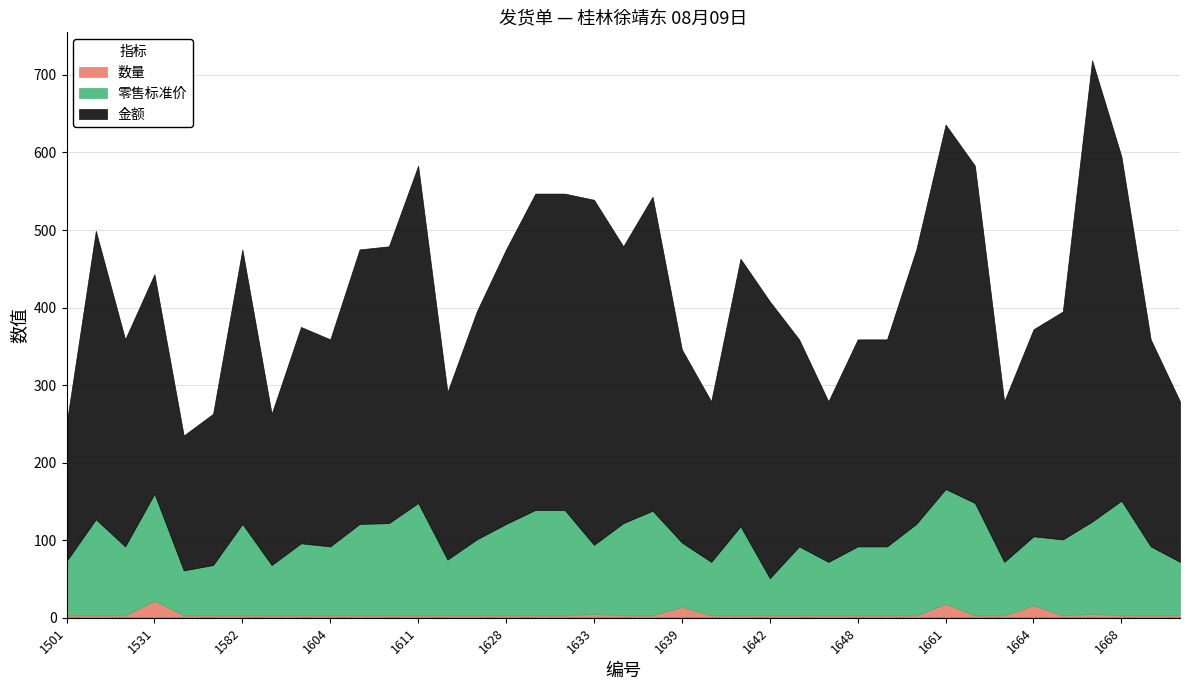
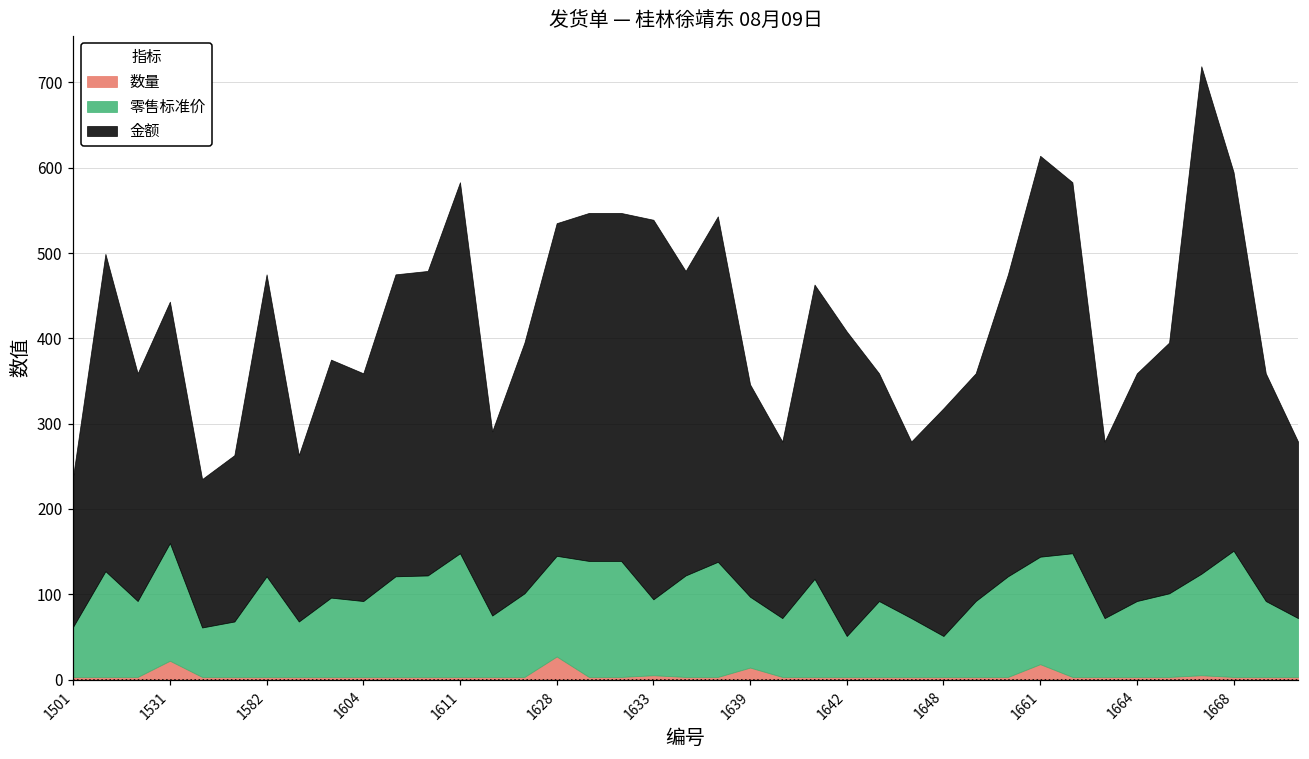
零售标准价, 1501: 70 -> 60
数量, 1628: 0 -> 30
金额, 1628: 350 -> 390
零售标准价, 1648: 90 -> 50
零售标准价, 1661: 150 -> 130
数量, 1664: 20 -> 0
